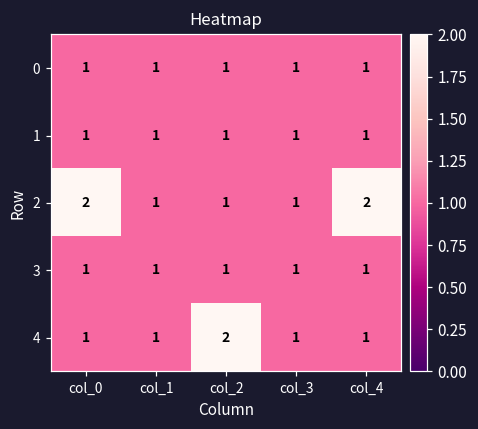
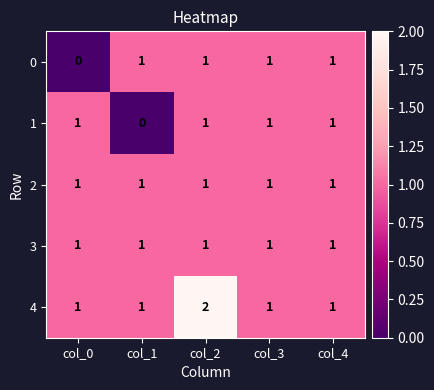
0, col_0: 1 -> 0
1, col_1: 1 -> 0
2, col_0: 2 -> 1
2, col_4: 2 -> 1
